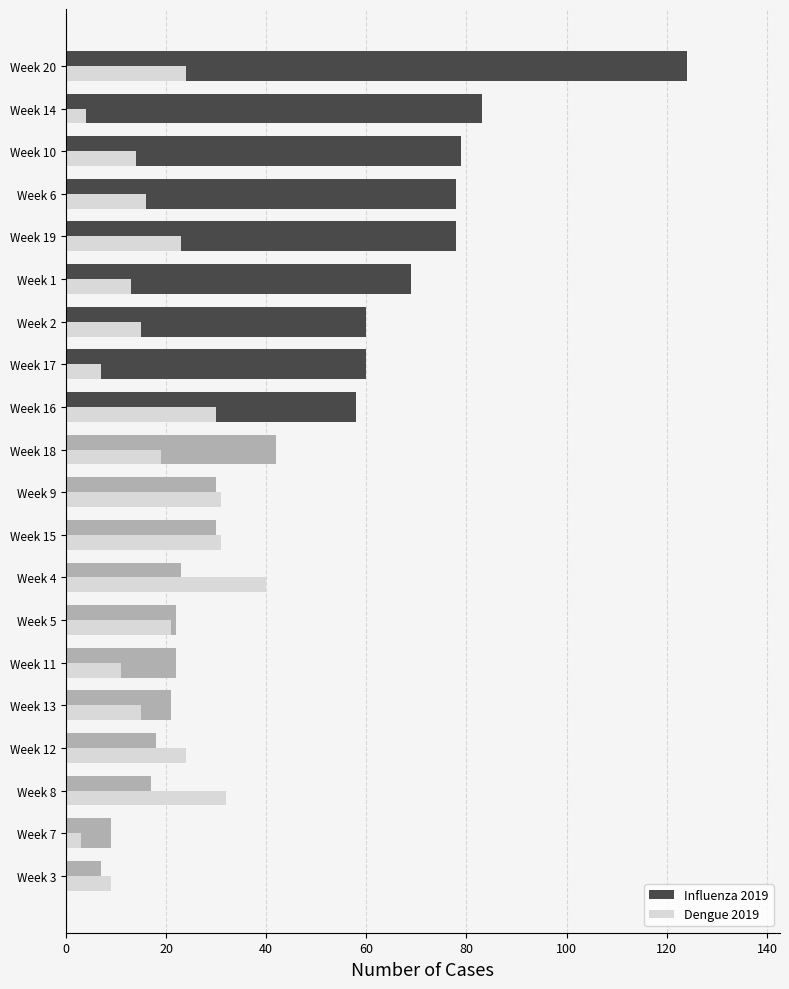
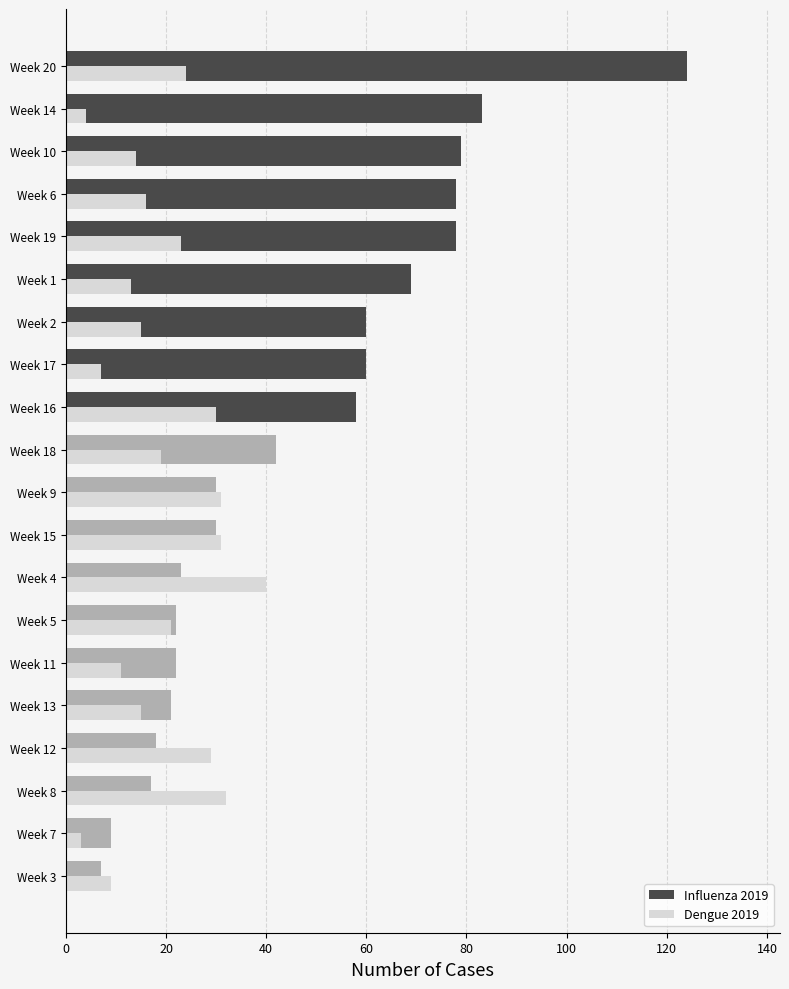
Dengue 2019, Week 12: 24 -> 29
